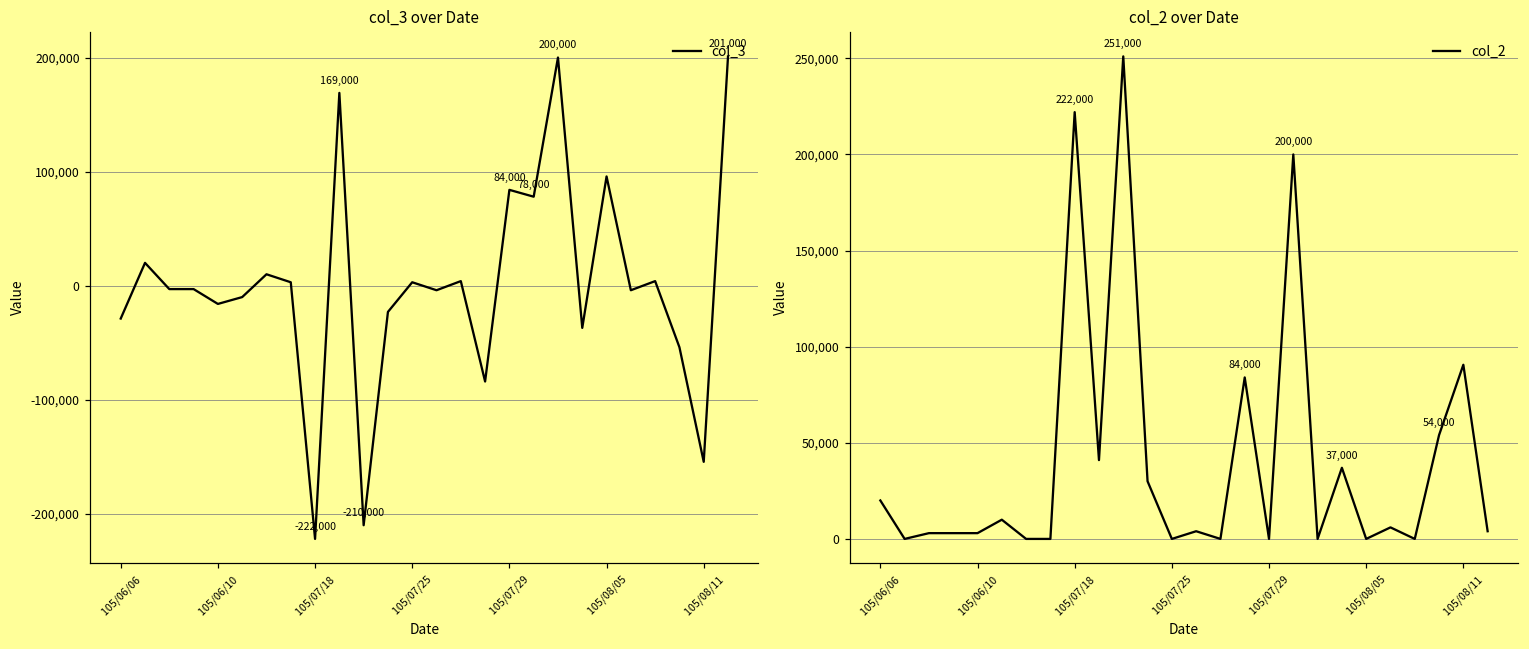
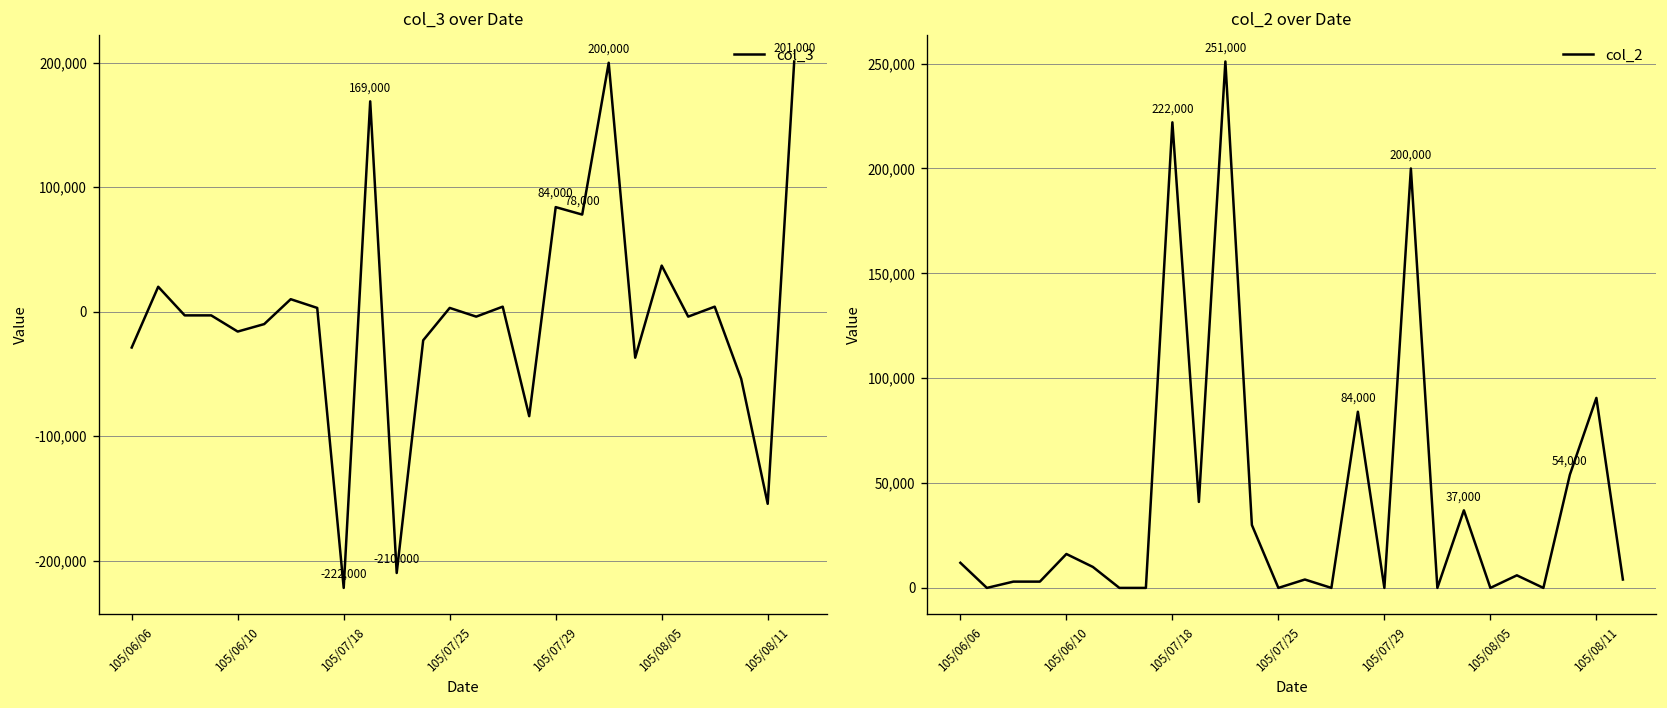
col_3 over Date, 105/08/05: 96,000 -> 37,000
col_2 over Date, 105/06/06: 20,000 -> 12,000
col_2 over Date, 105/06/10: 3,000 -> 16,000
